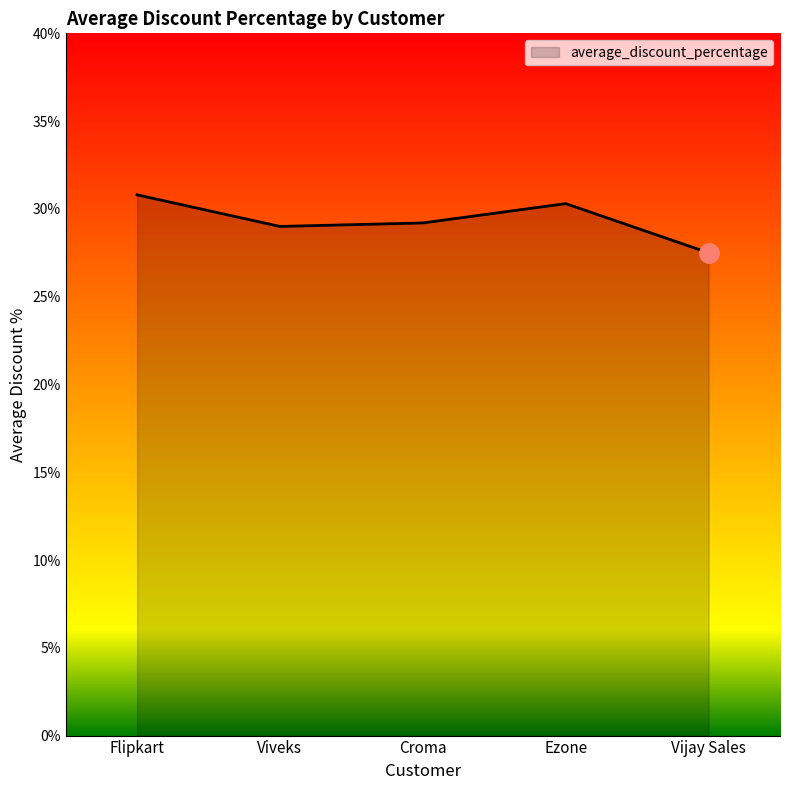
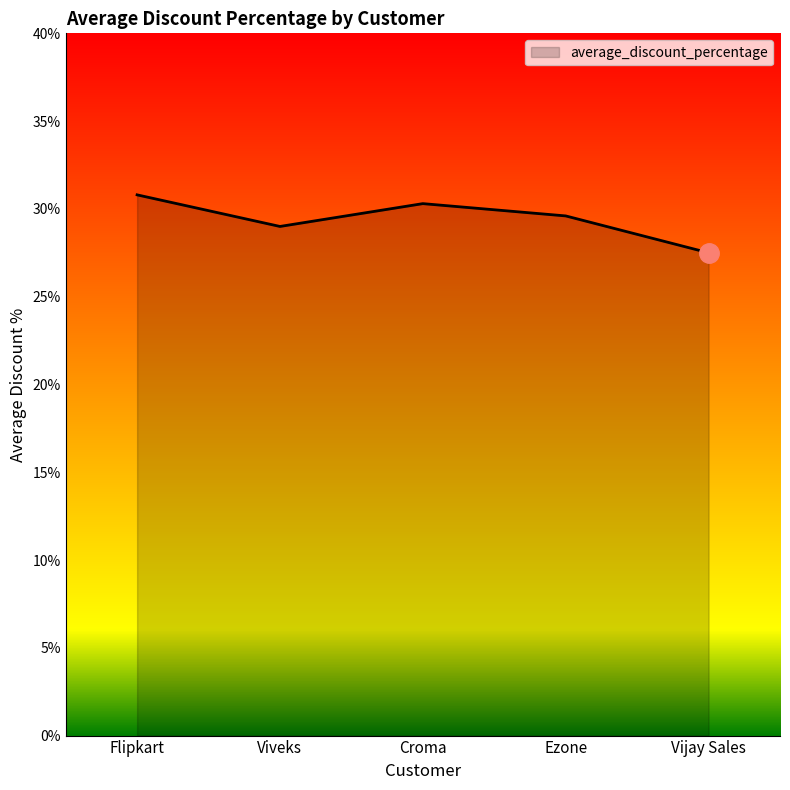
average_discount_percentage, Croma: 29.2% -> 30.3%
average_discount_percentage, Ezone: 30.3% -> 29.6%
